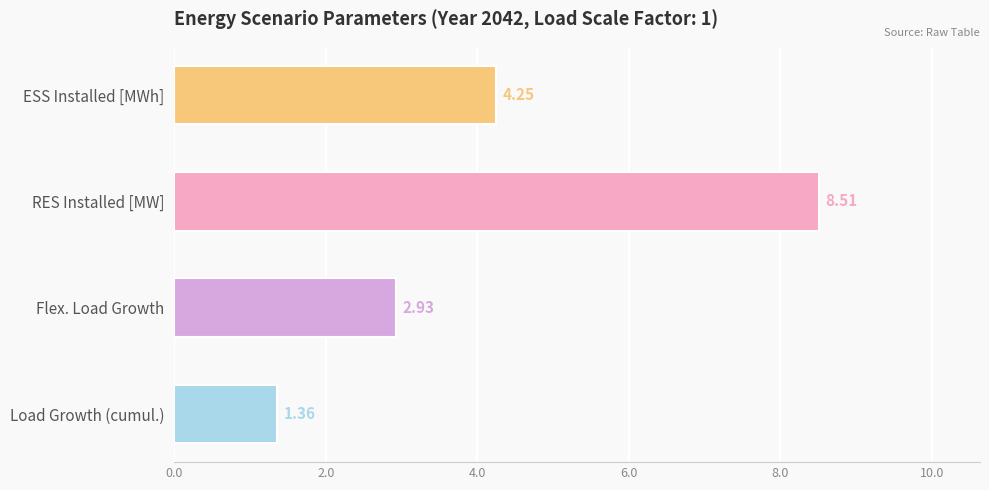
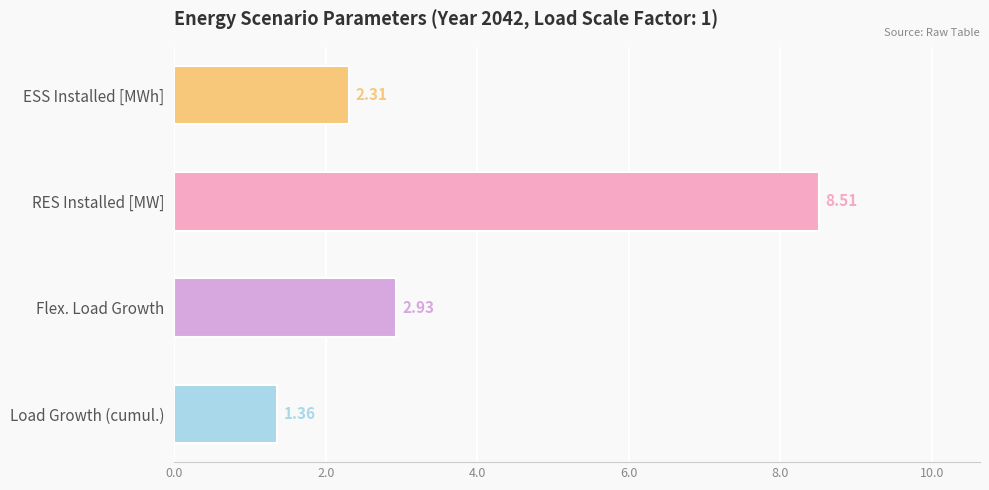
ESS Installed [MWh]: 4.25 -> 2.31
